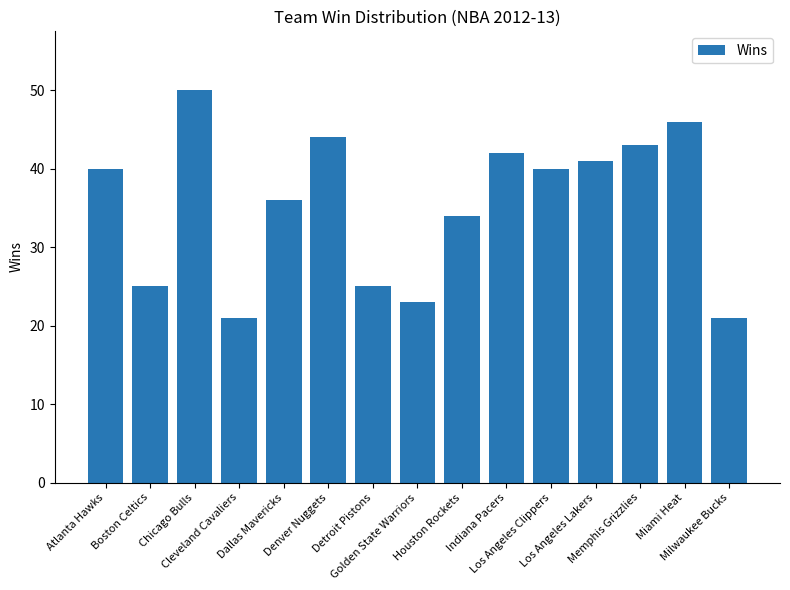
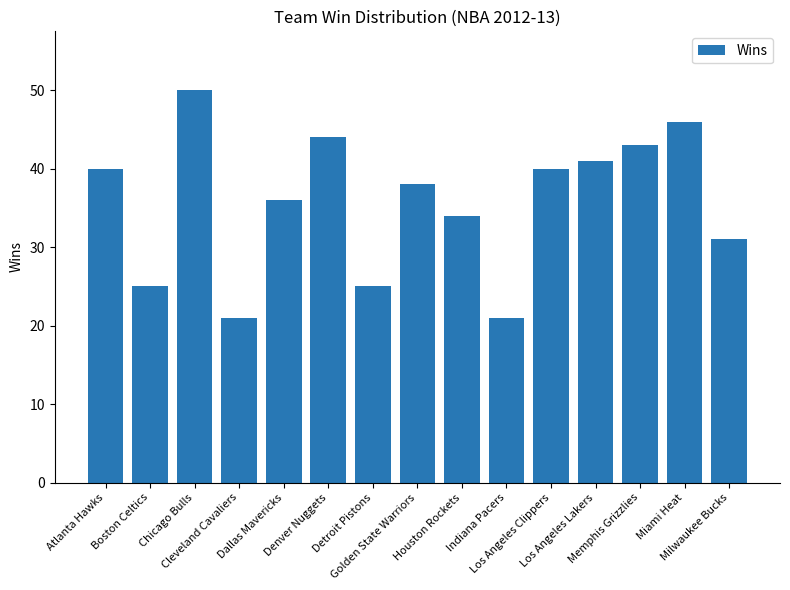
Golden State Warriors: 23 -> 38
Indiana Pacers: 42 -> 21
Milwaukee Bucks: 21 -> 31
